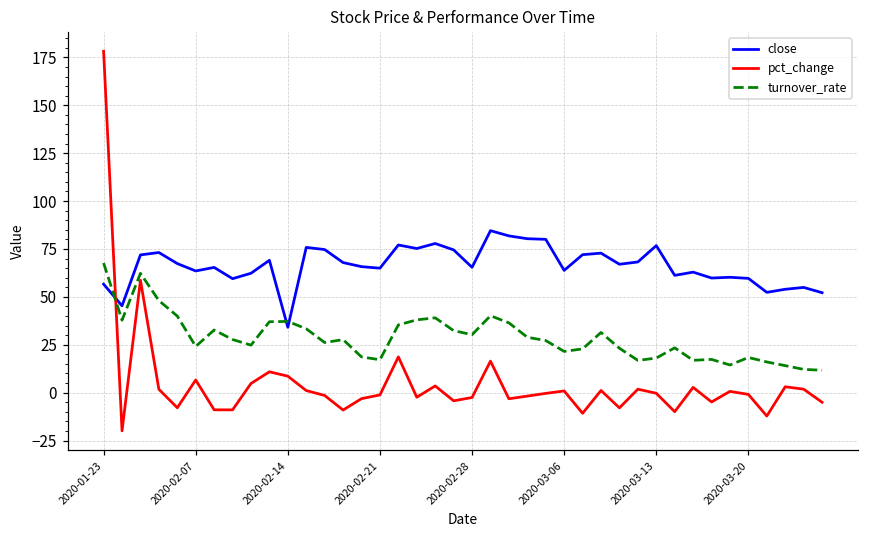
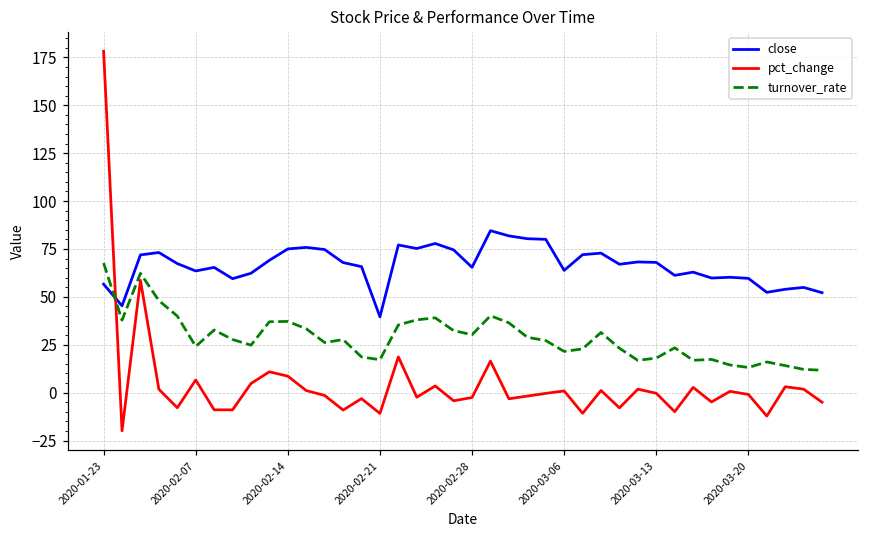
close, 2020-02-14: 34 -> 75
close, 2020-02-21: 65 -> 40
pct_change, 2020-02-21: -1 -> -11
close, 2020-03-13: 77 -> 68
turnover_rate, 2020-03-20: 18 -> 13
